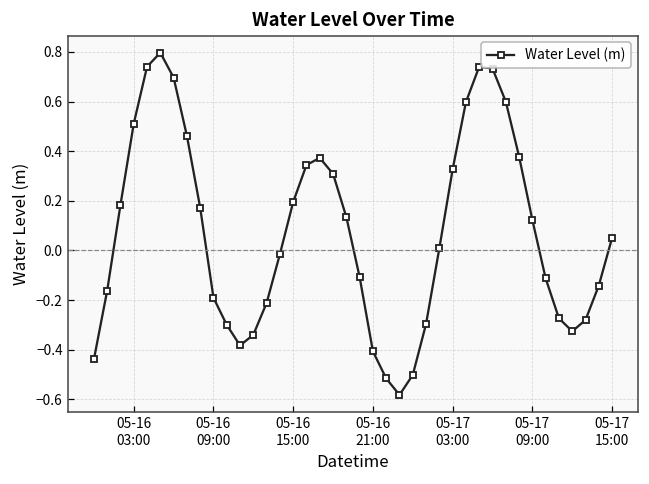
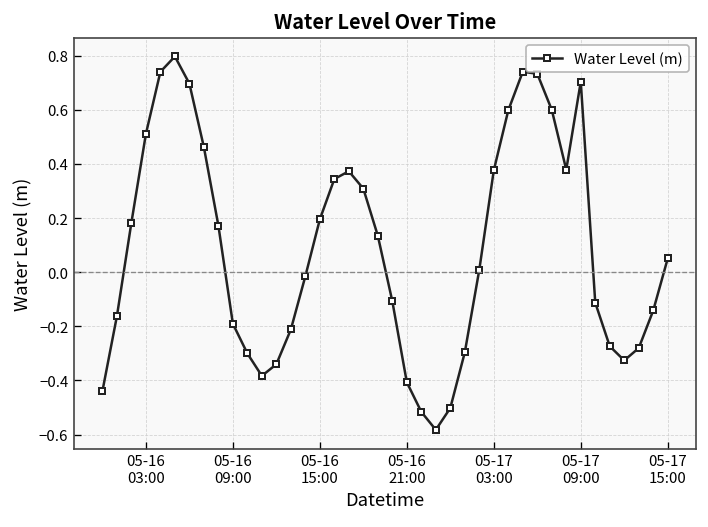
05-17 03:00: 0.33 -> 0.38
05-17 09:00: 0.12 -> 0.70
